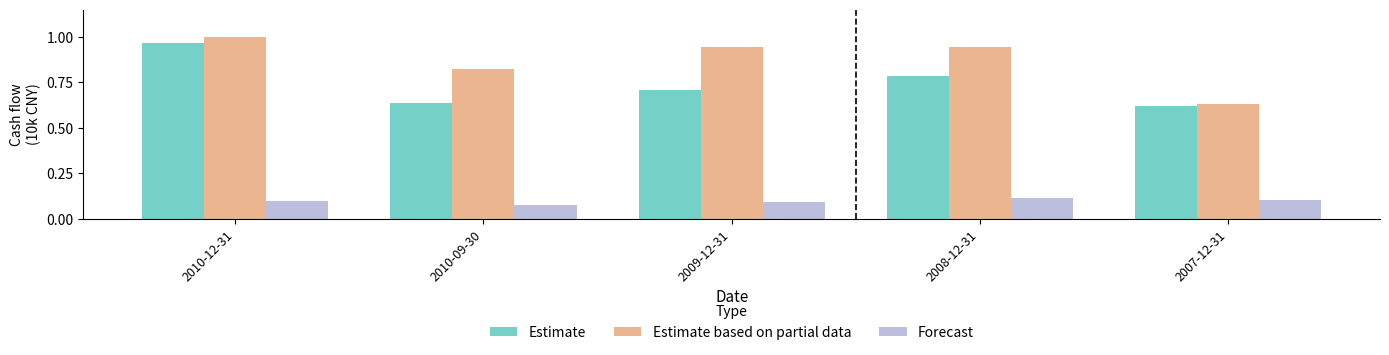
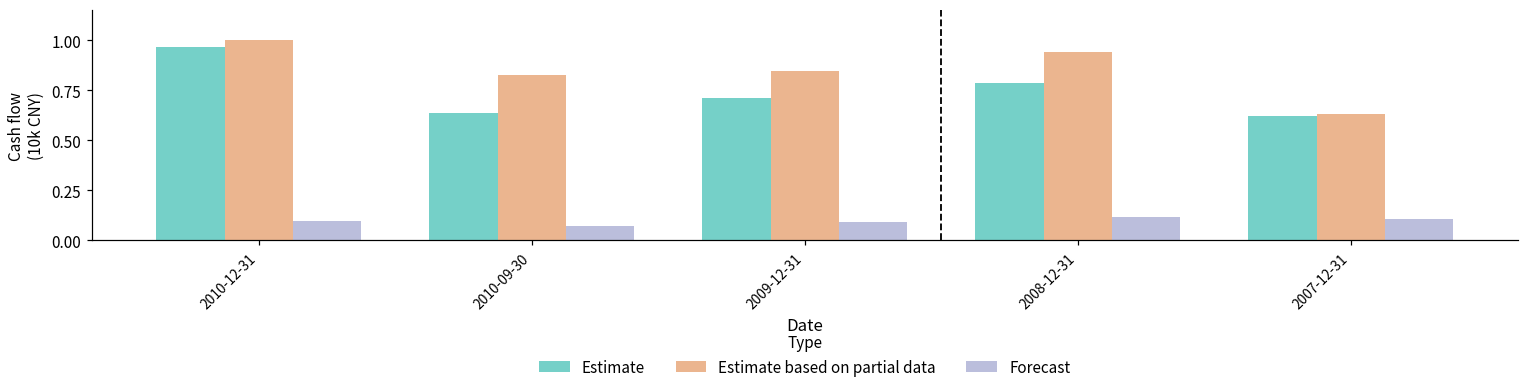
Estimate based on partial data, 2009-12-31: 0.94 -> 0.85
